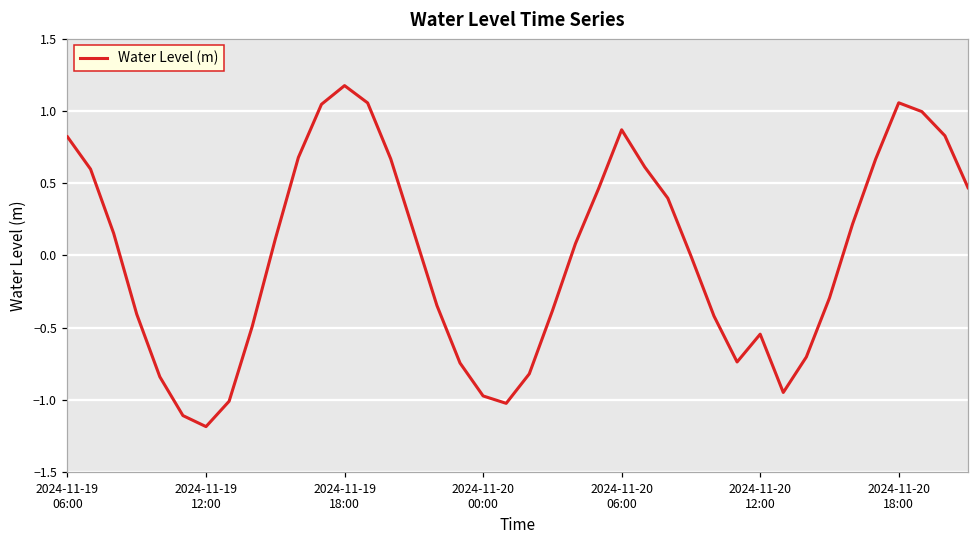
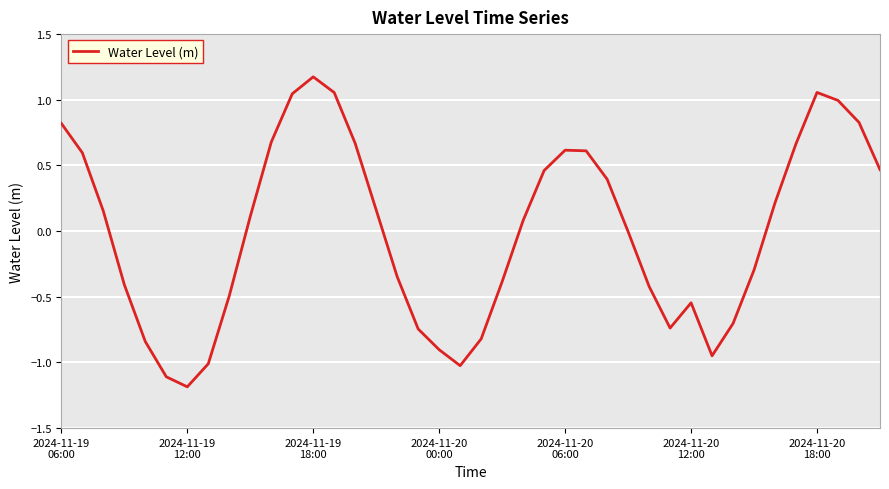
2024-11-20 00:00: -0.97 -> -0.90
2024-11-20 06:00: 0.87 -> 0.62
